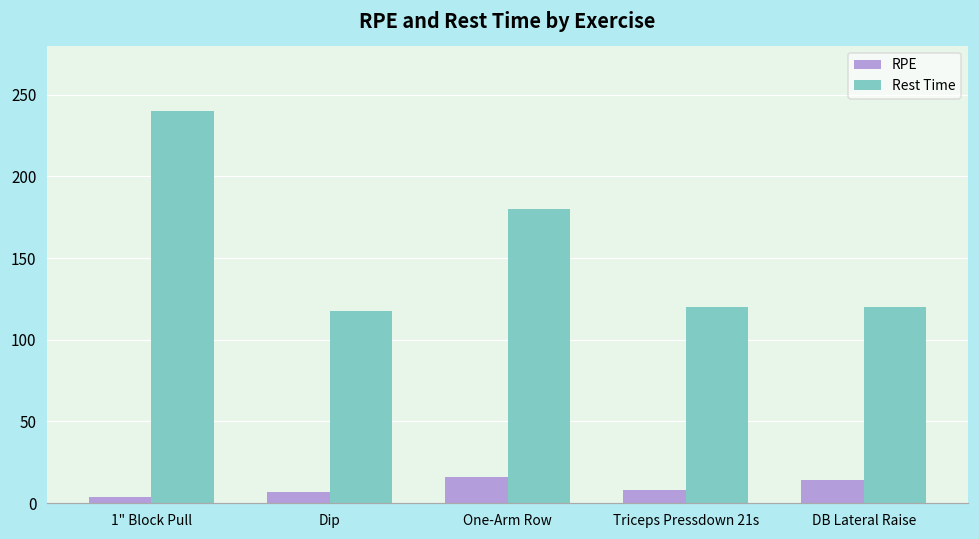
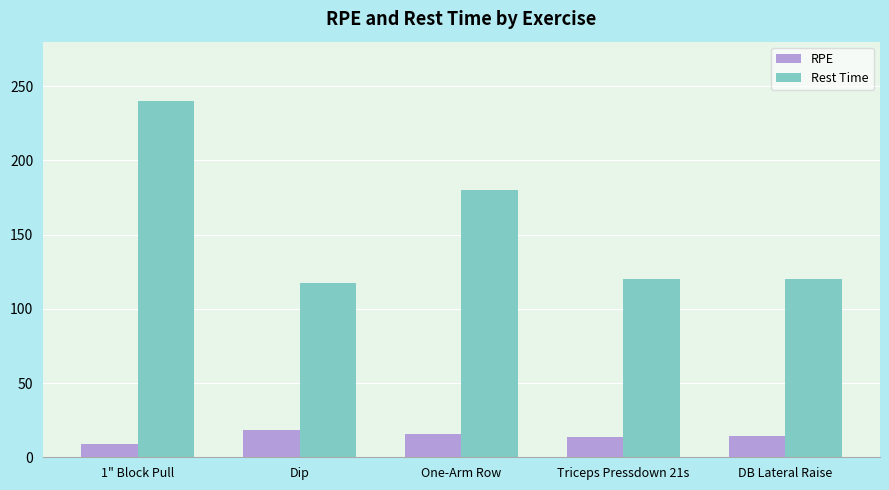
RPE, 1" Block Pull: 4 -> 9
RPE, Dip: 7 -> 18
RPE, Triceps Pressdown 21s: 8 -> 14
